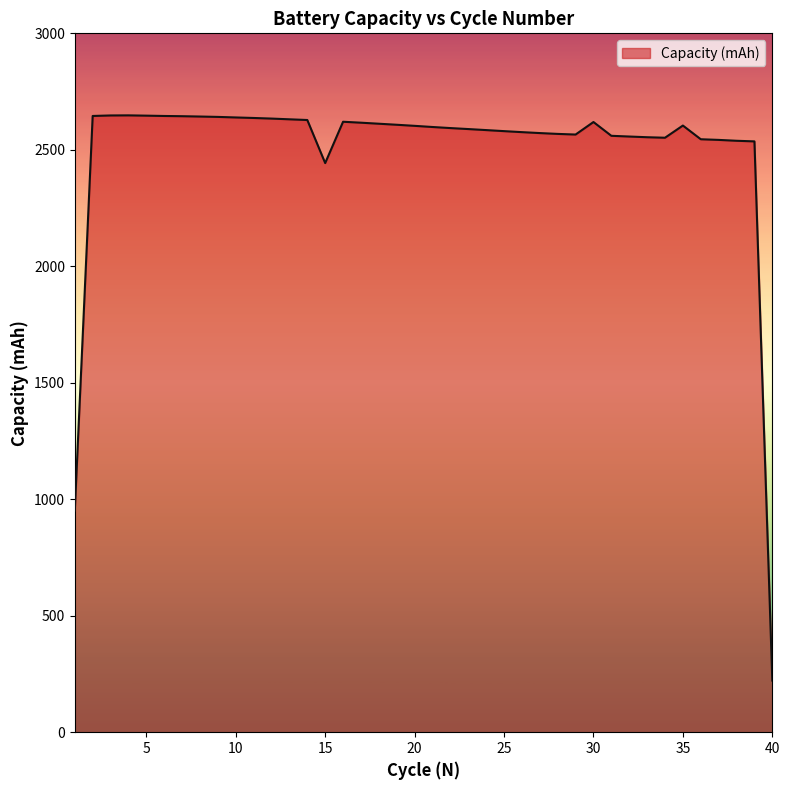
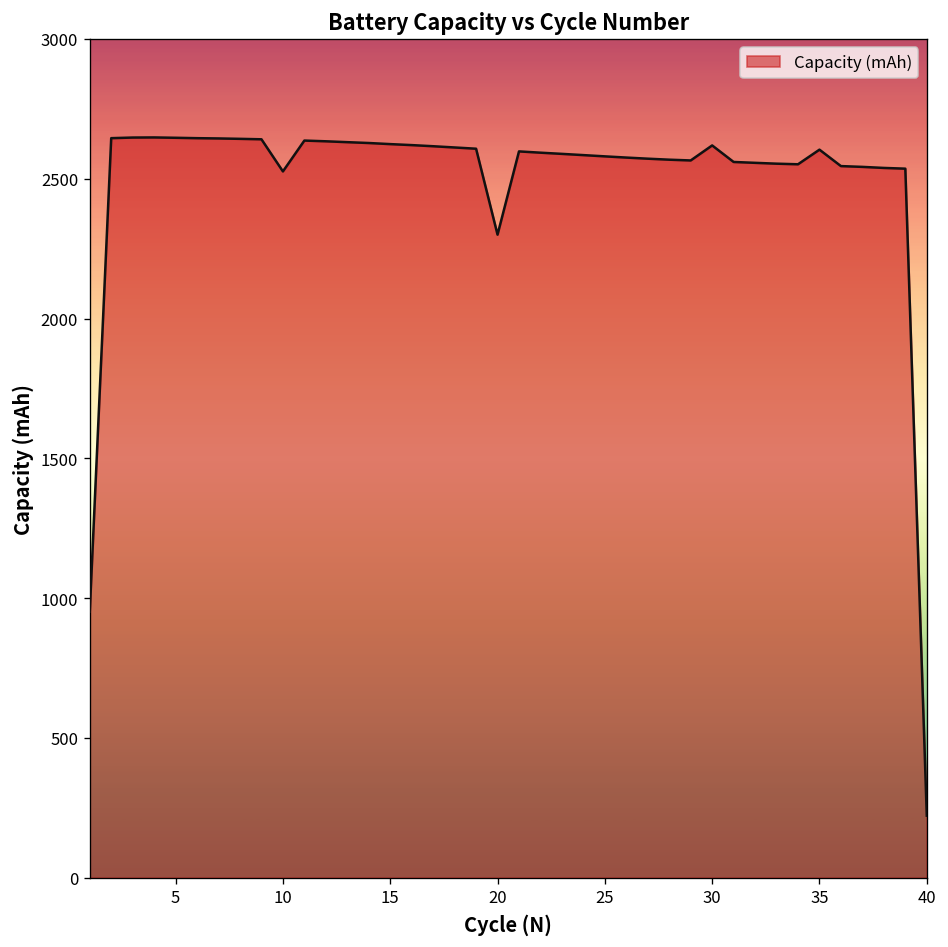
10: 2640 -> 2530
15: 2440 -> 2620
20: 2600 -> 2300
